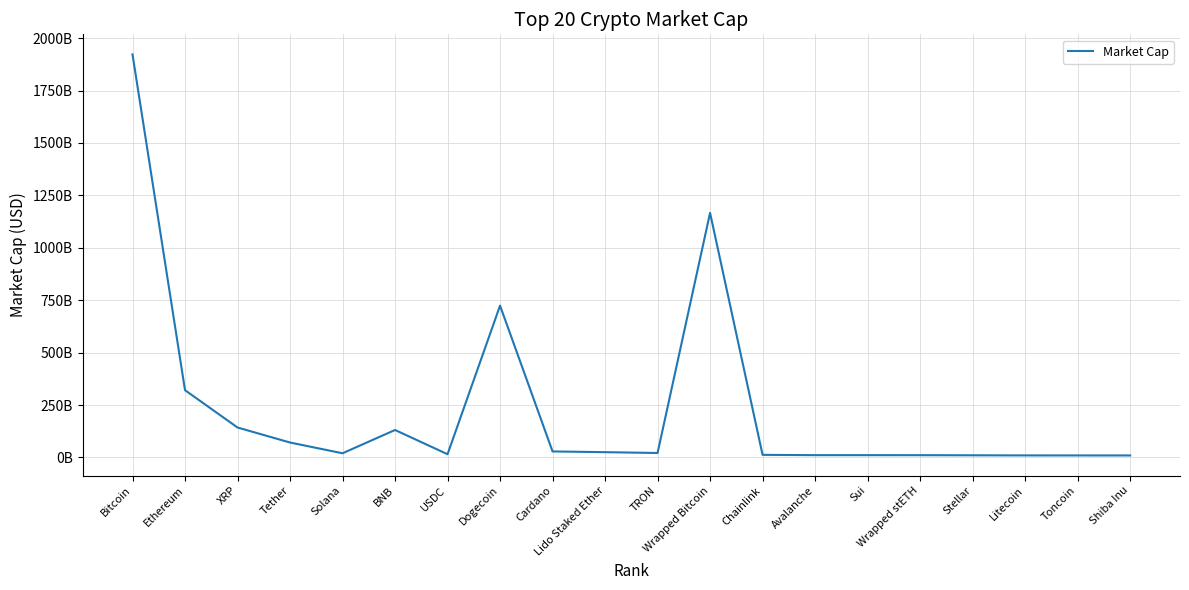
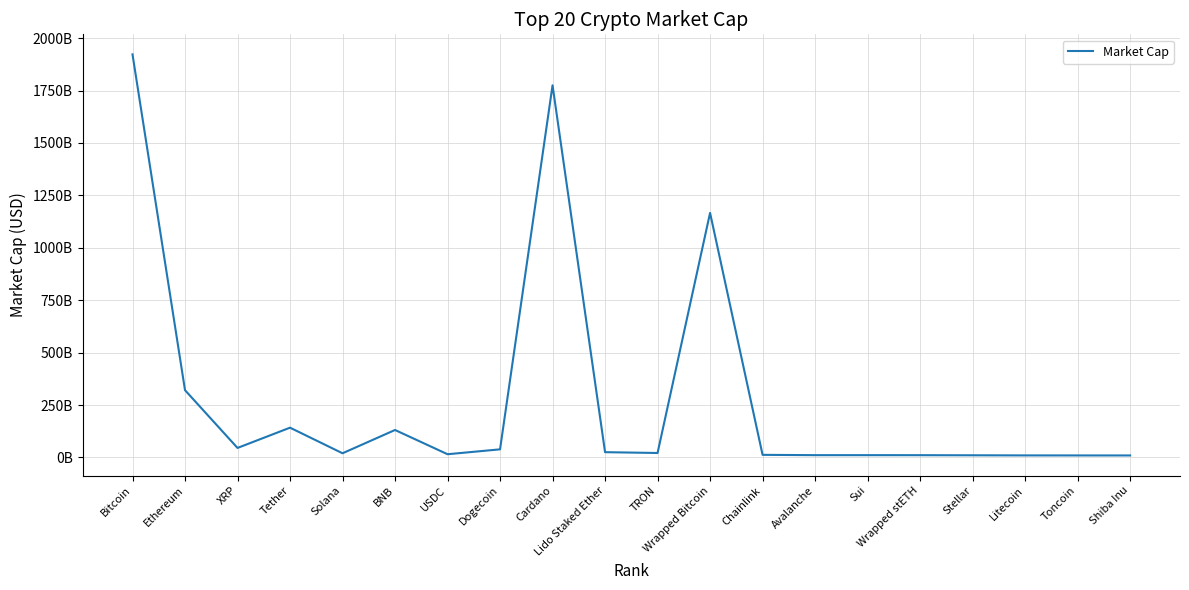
XRP: 140000000000 -> 50000000000
Tether: 70000000000 -> 140000000000
Dogecoin: 720000000000 -> 40000000000
Cardano: 30000000000 -> 1770000000000
